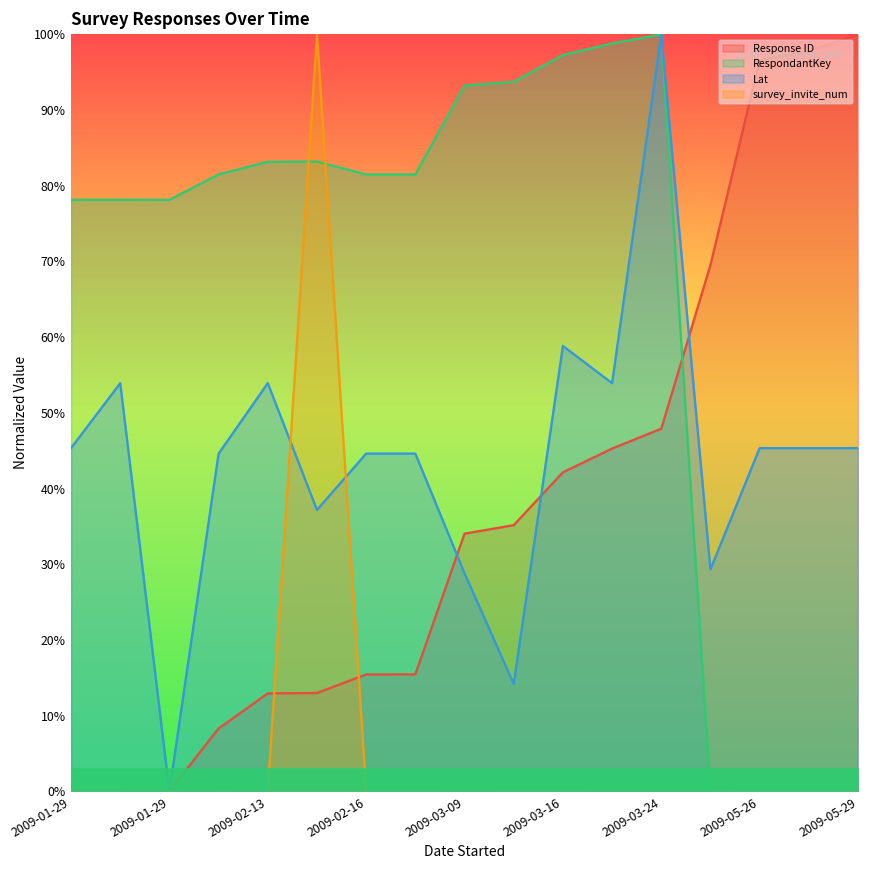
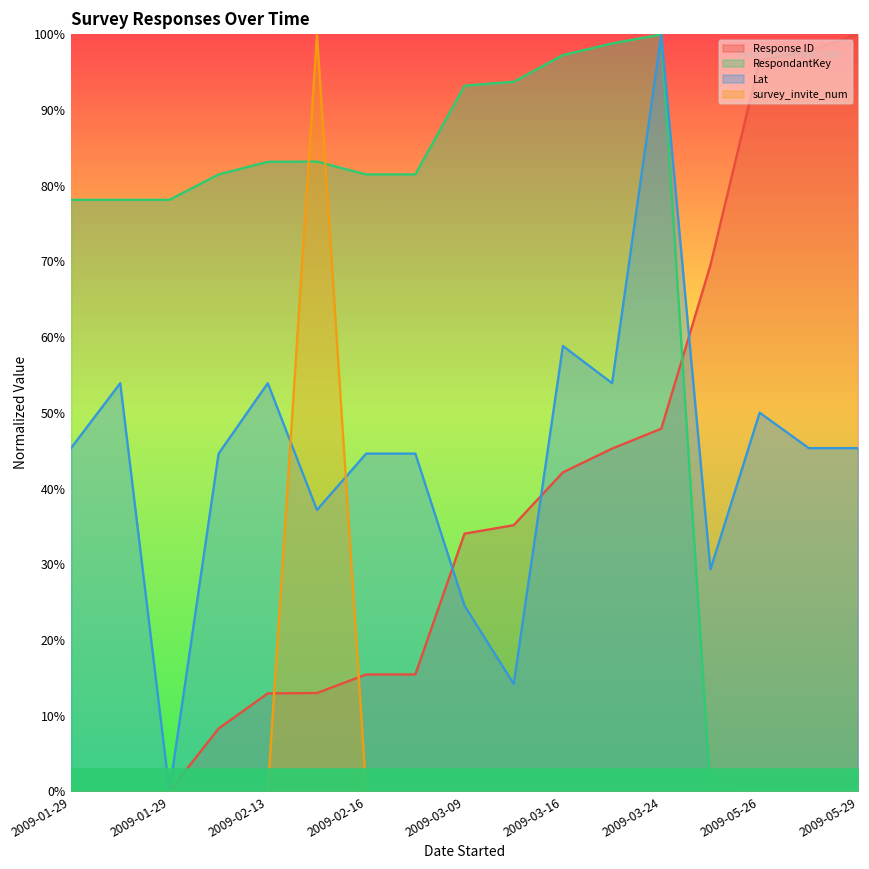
Lat, 2009-03-09: 29% -> 25%
Lat, 2009-05-26: 45% -> 50%
